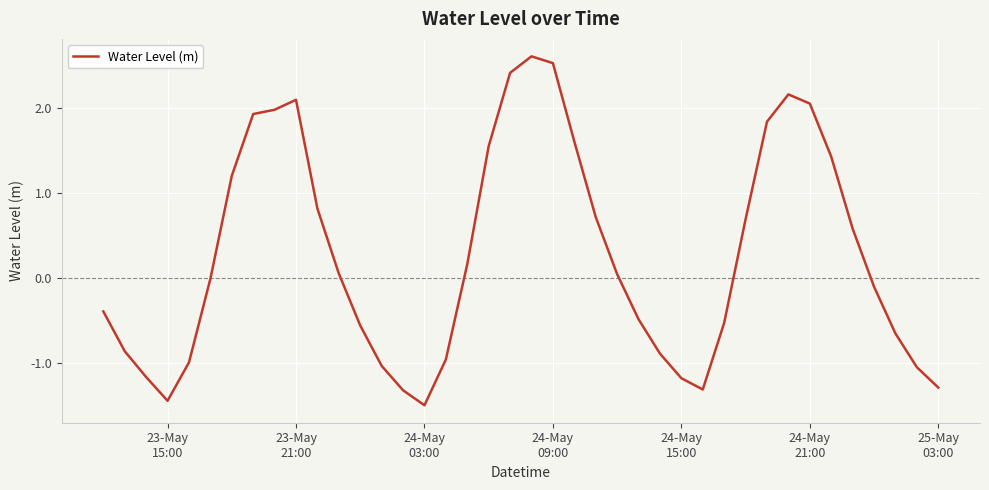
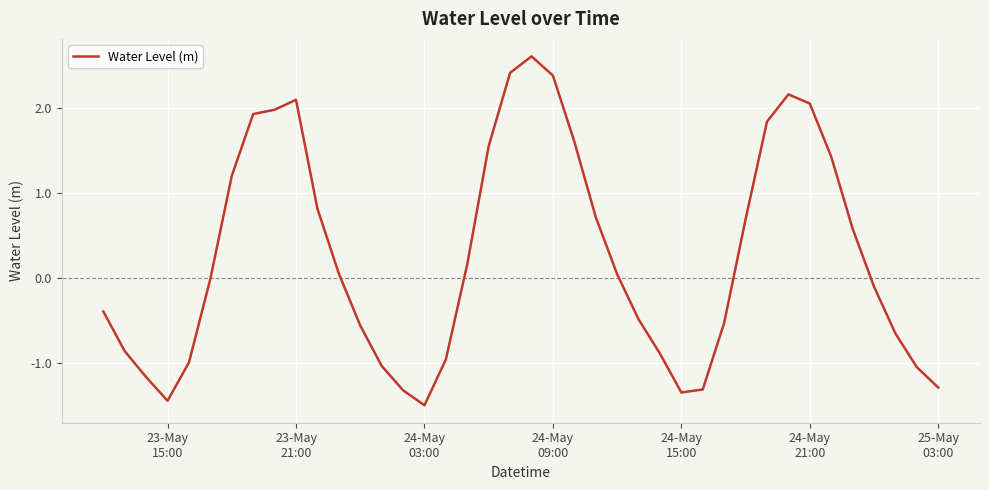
24-May 09:00: 2.5 -> 2.4
24-May 15:00: -1.2 -> -1.3
